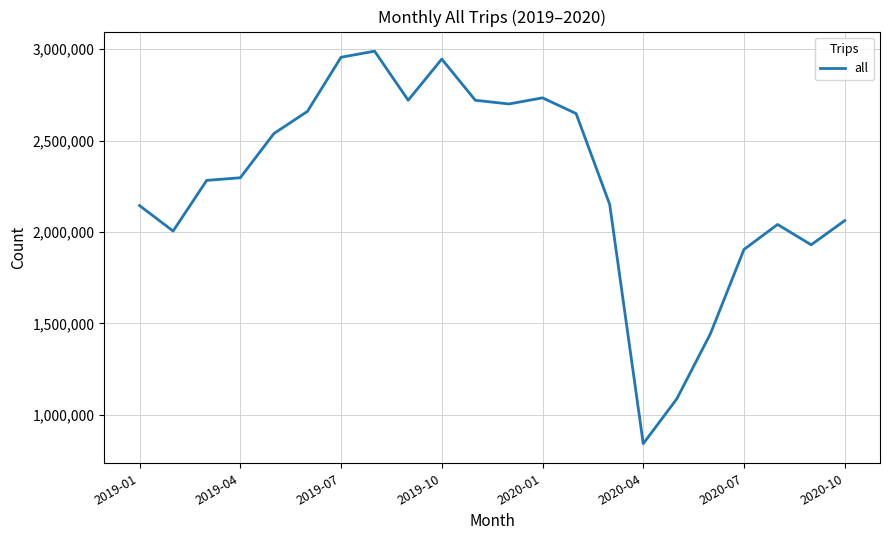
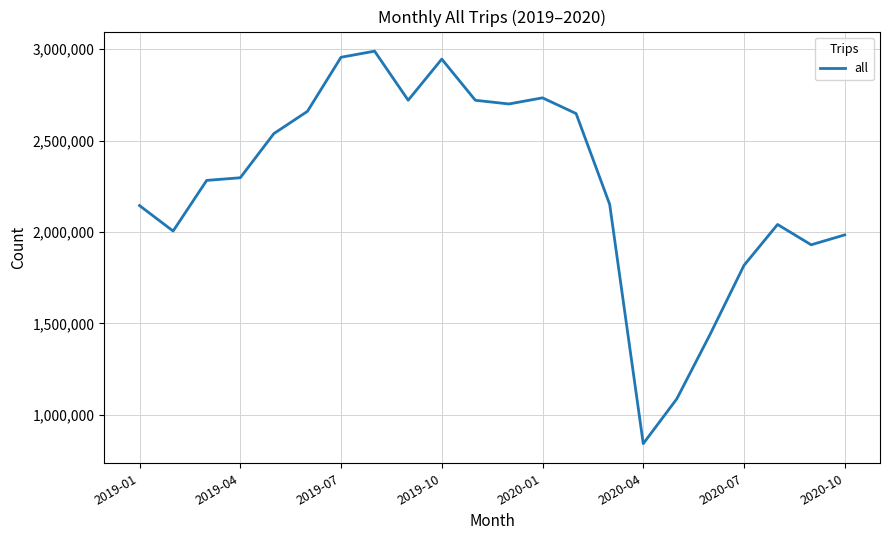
2020-07: 1,910,000 -> 1,820,000
2020-10: 2,060,000 -> 1,980,000
